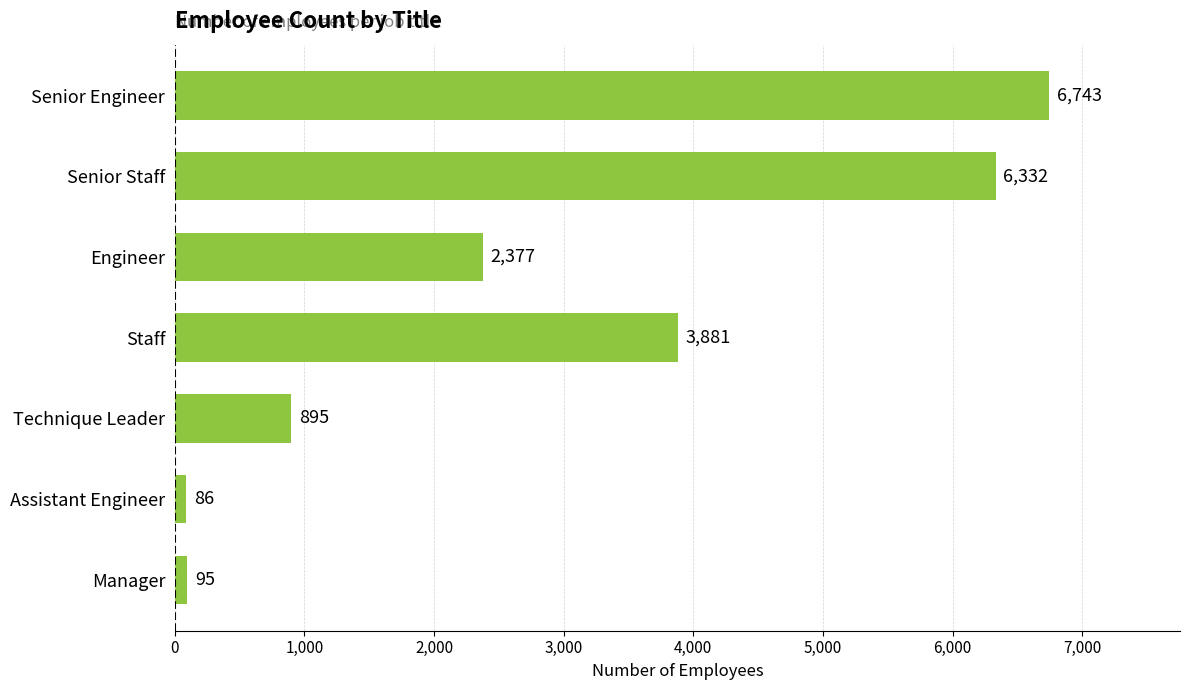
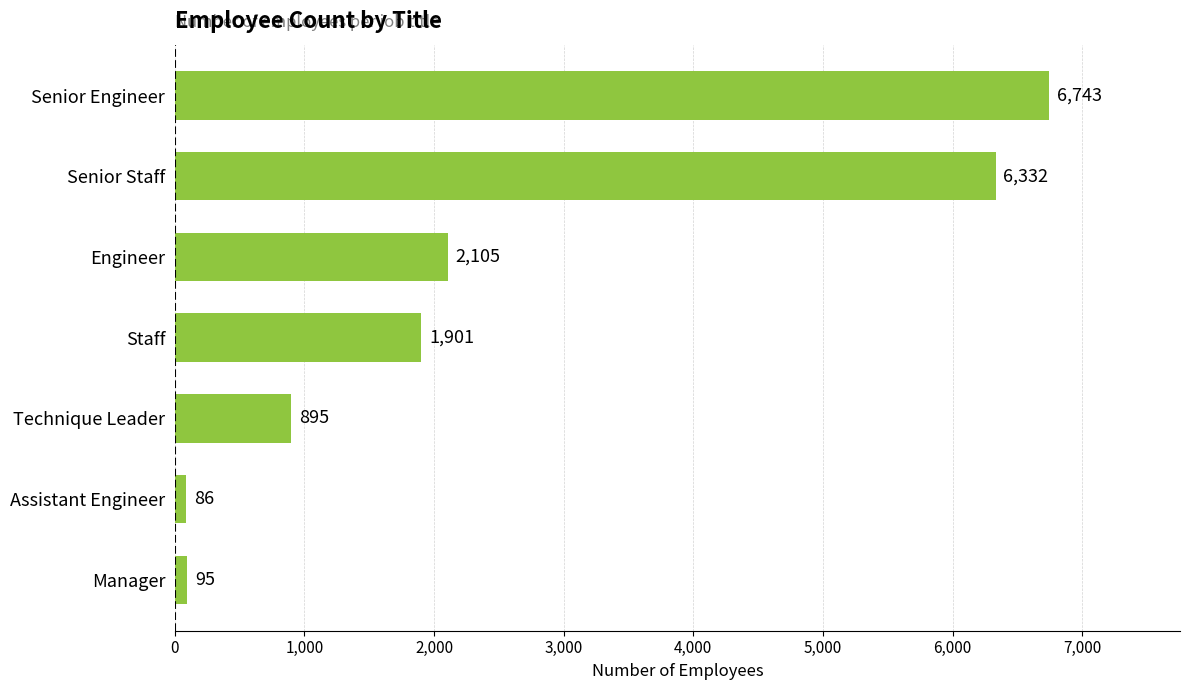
Engineer: 2,377 -> 2,105
Staff: 3,881 -> 1,901
